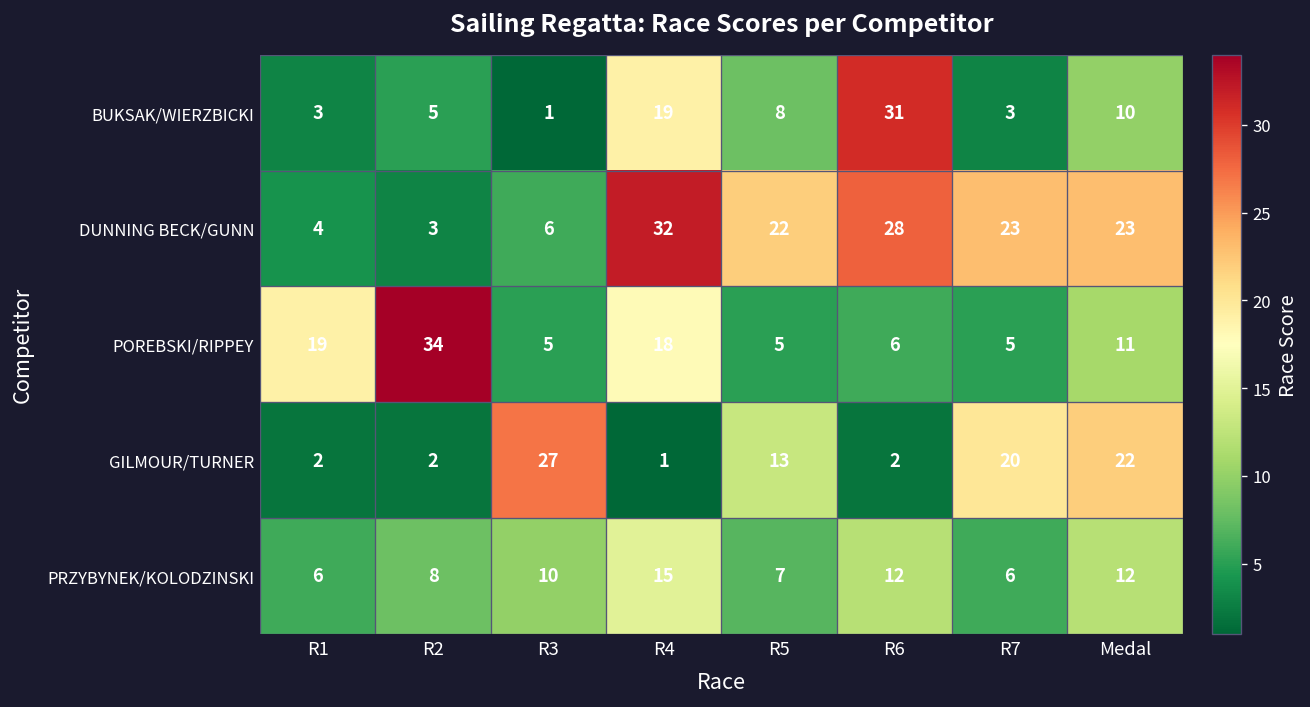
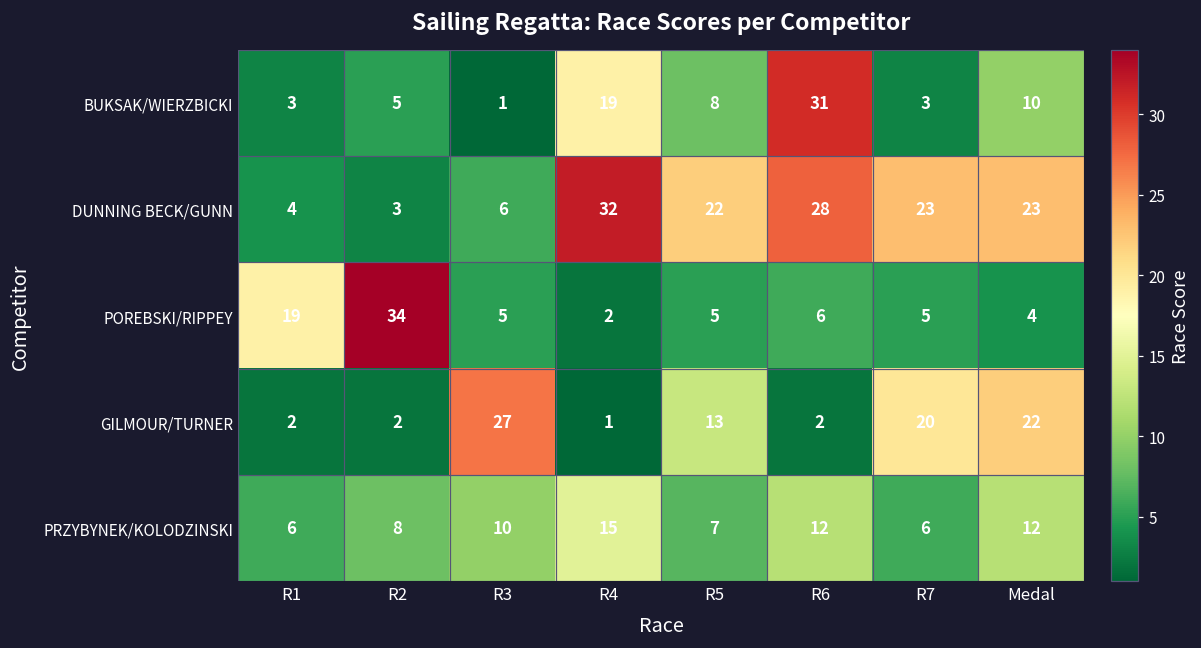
POREBSKI/RIPPEY, R4: 18 -> 2
POREBSKI/RIPPEY, Medal: 11 -> 4
